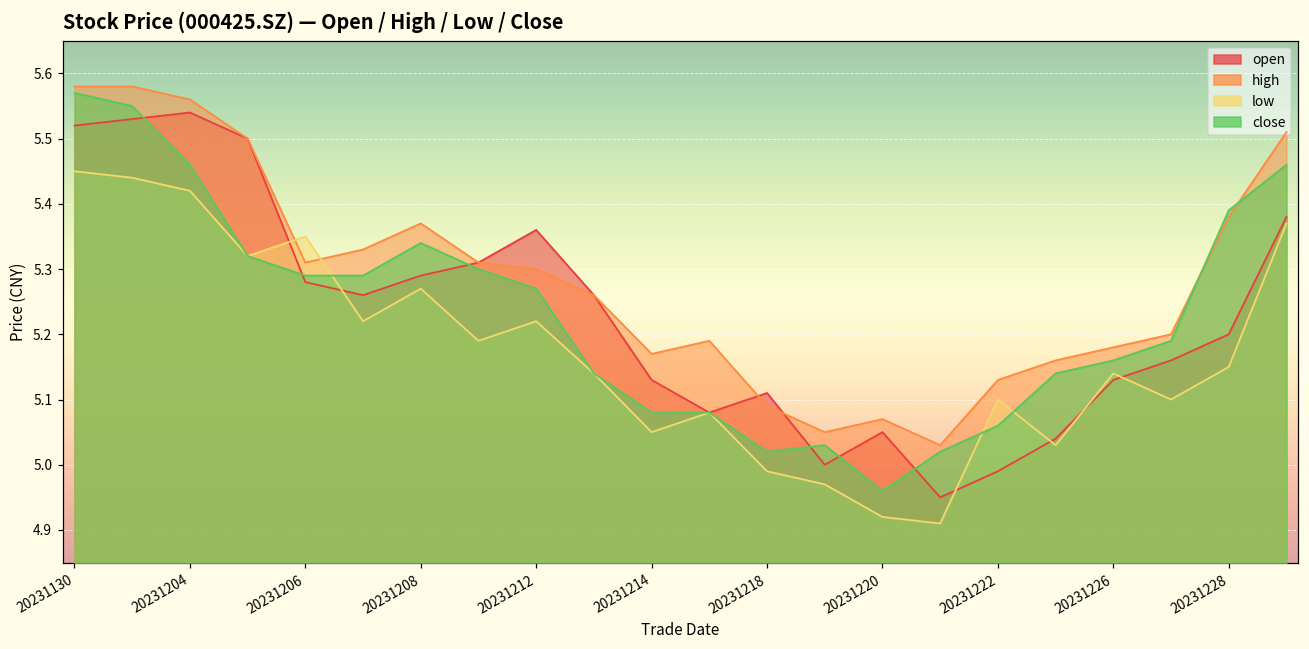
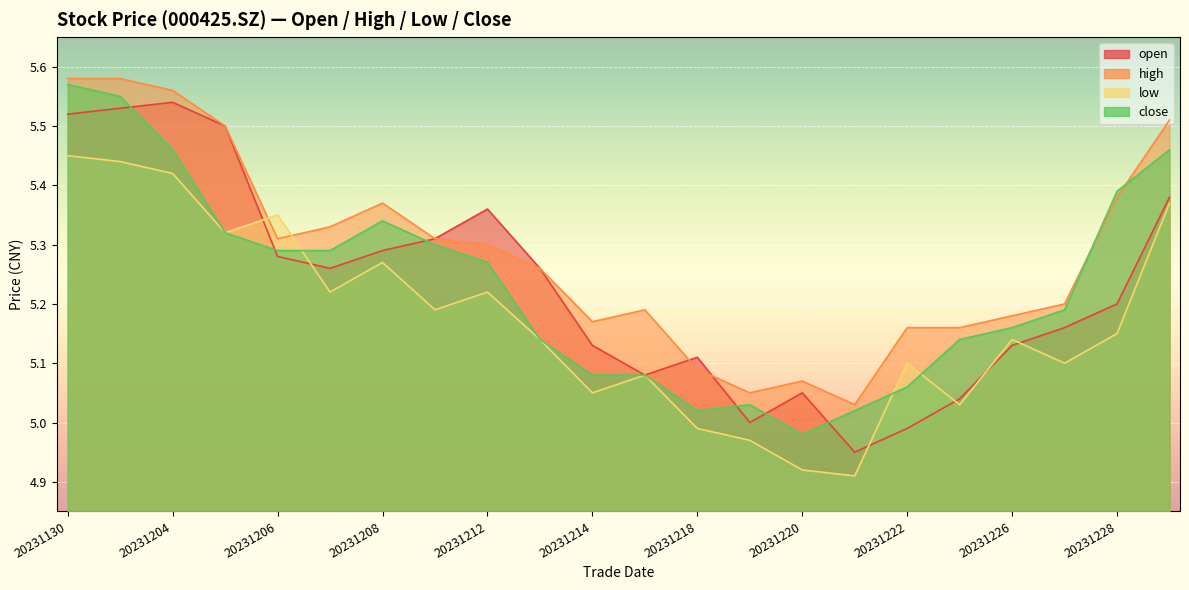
close, 20231220: 4.96 -> 4.98
high, 20231222: 5.13 -> 5.16
